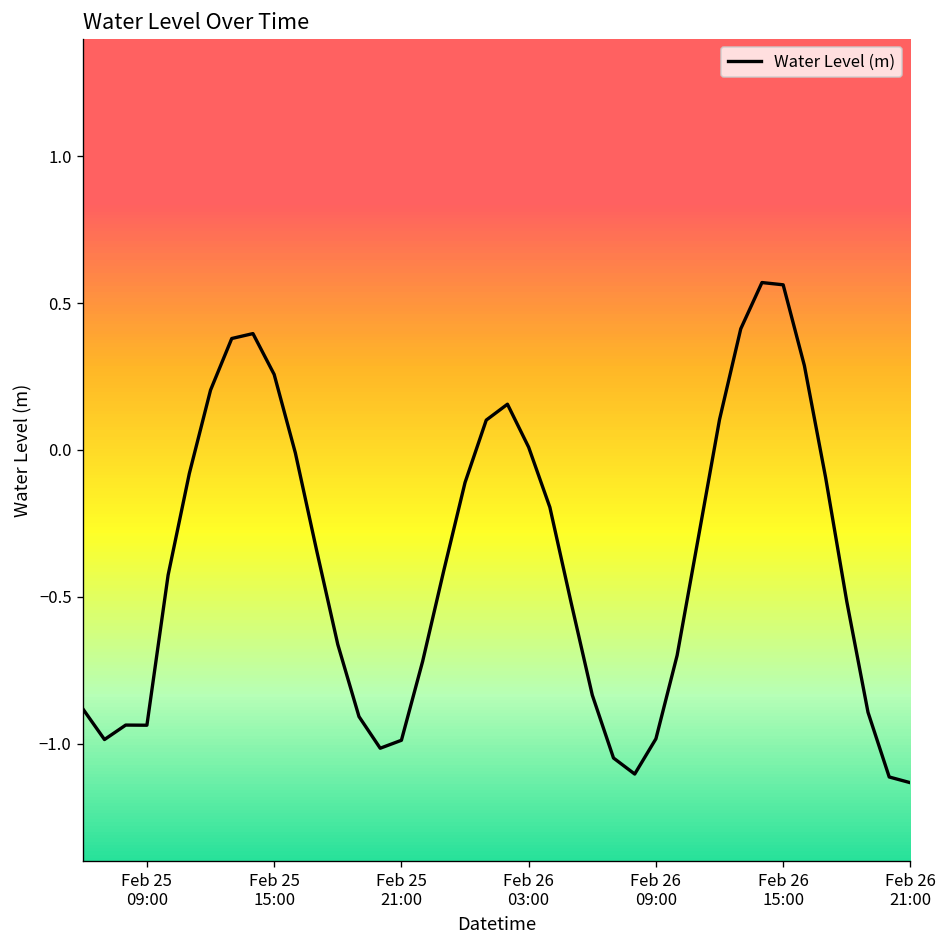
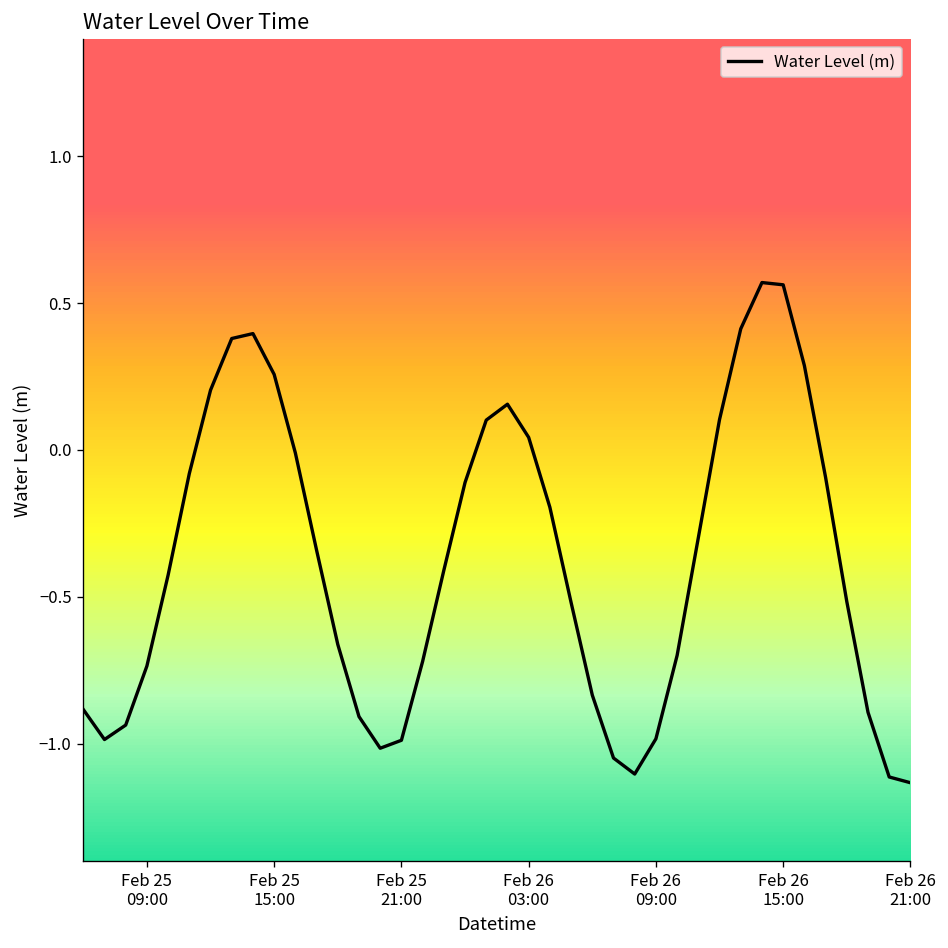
Feb 25 09:00: -0.94 -> -0.74
Feb 26 03:00: 0.01 -> 0.04
